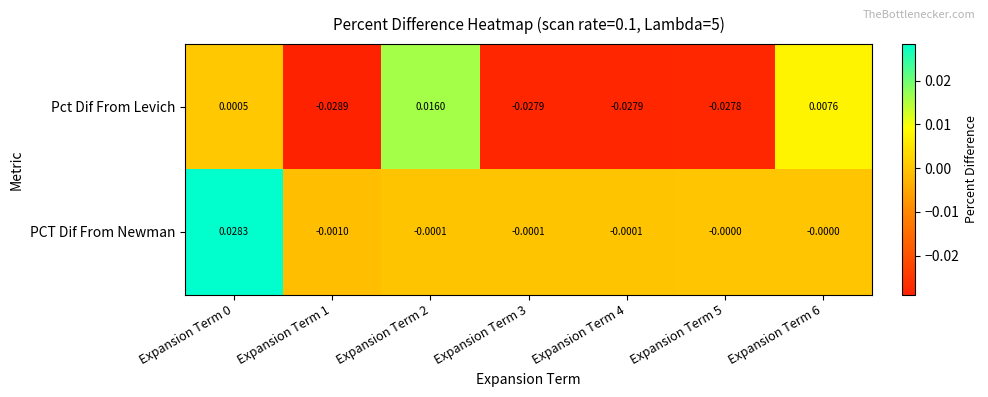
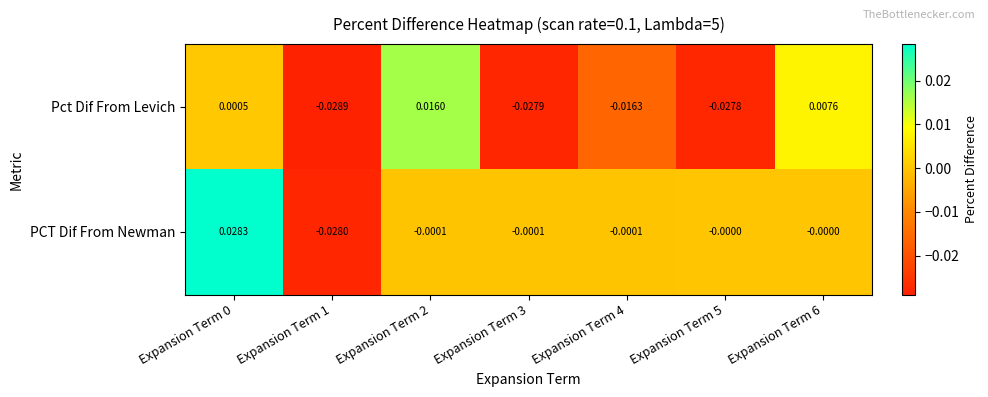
Pct Dif From Levich, Expansion Term 4: -0.0279 -> -0.0163
PCT Dif From Newman, Expansion Term 1: -0.0010 -> -0.0280
